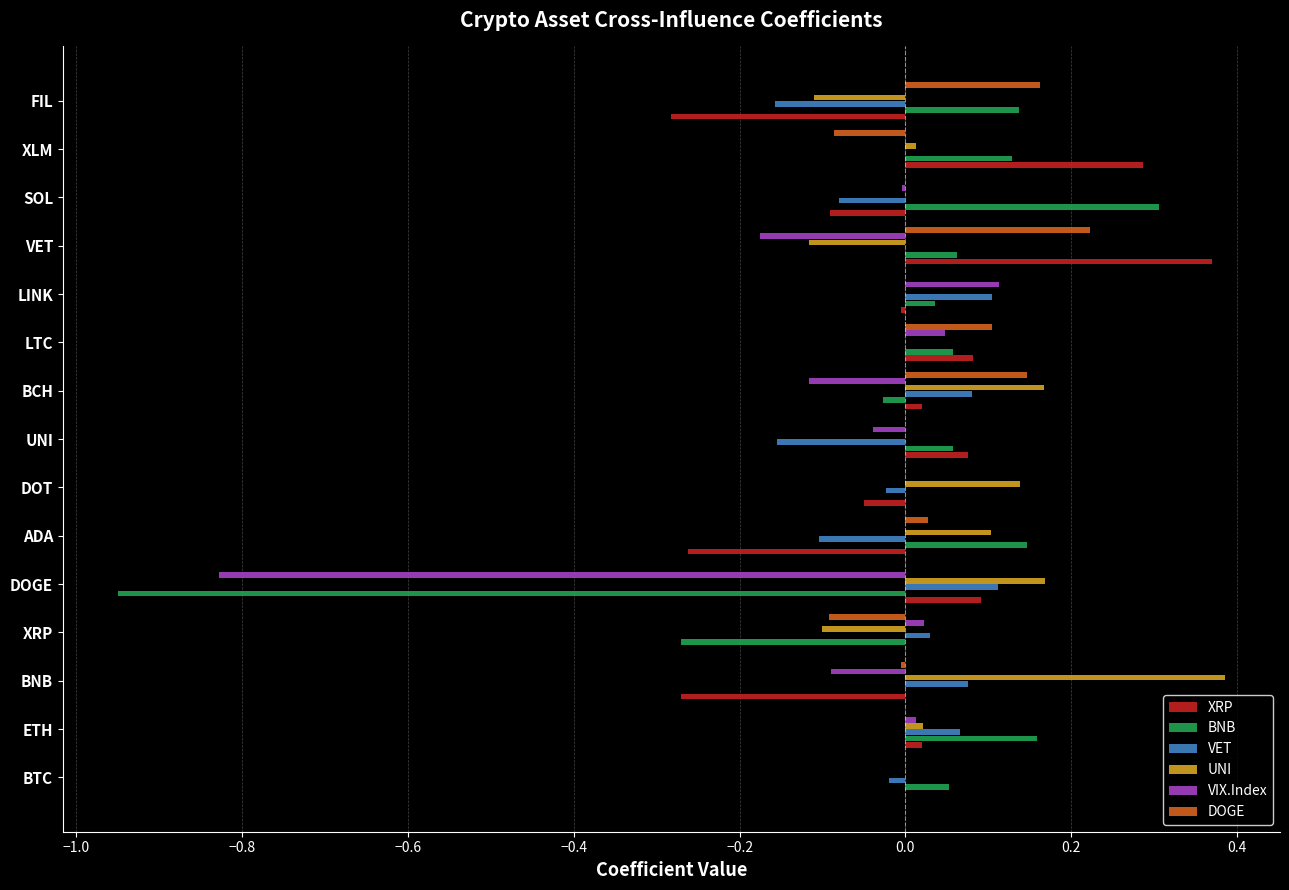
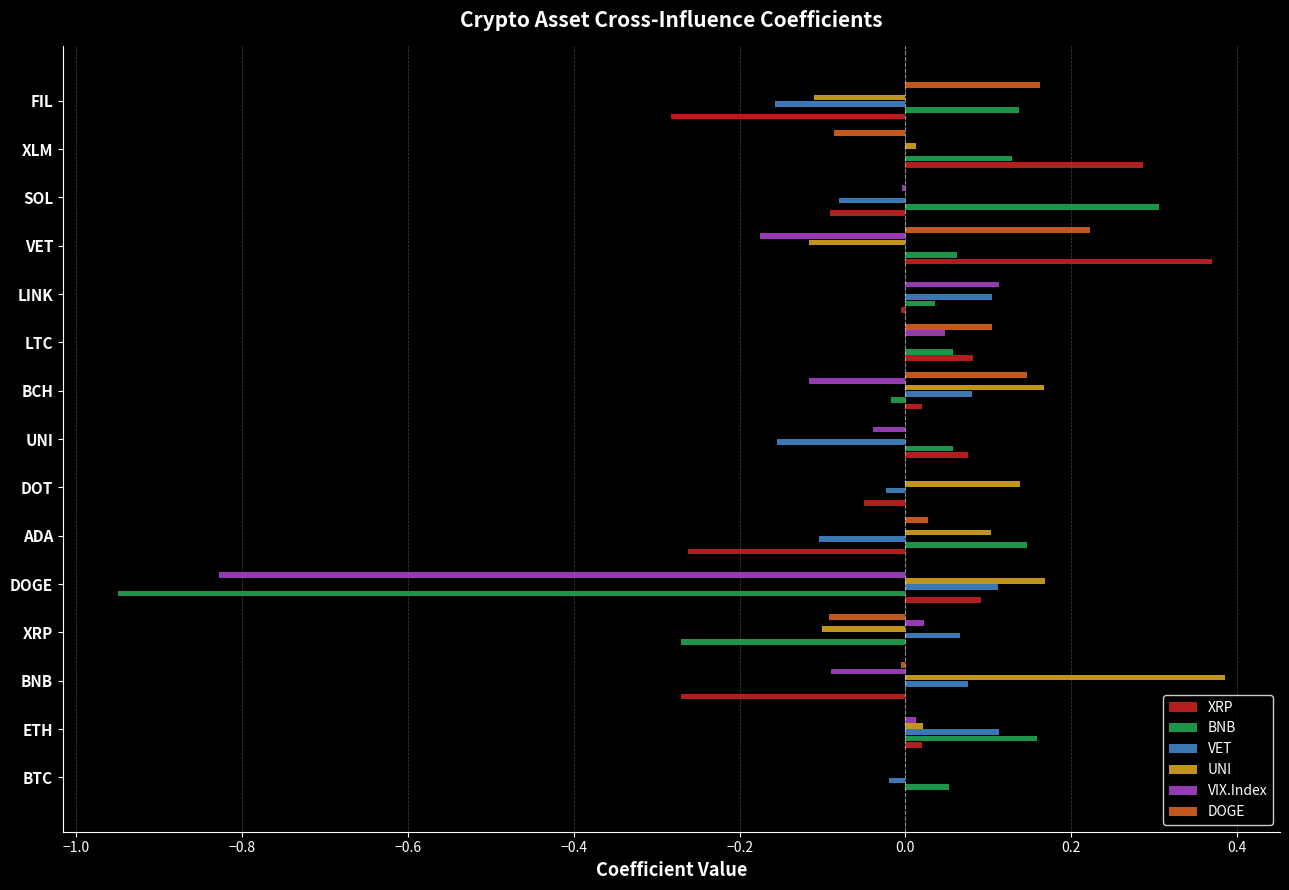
BNB, BCH: -0.03 -> -0.02
VET, XRP: 0.03 -> 0.07
VET, ETH: 0.07 -> 0.11
